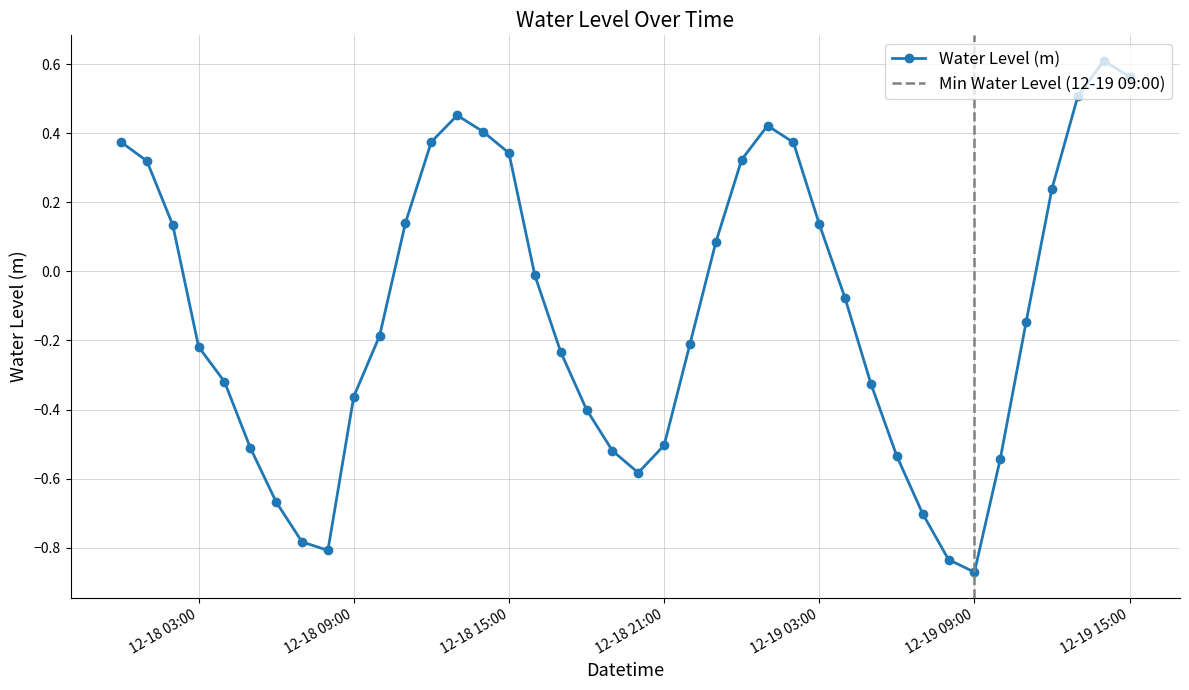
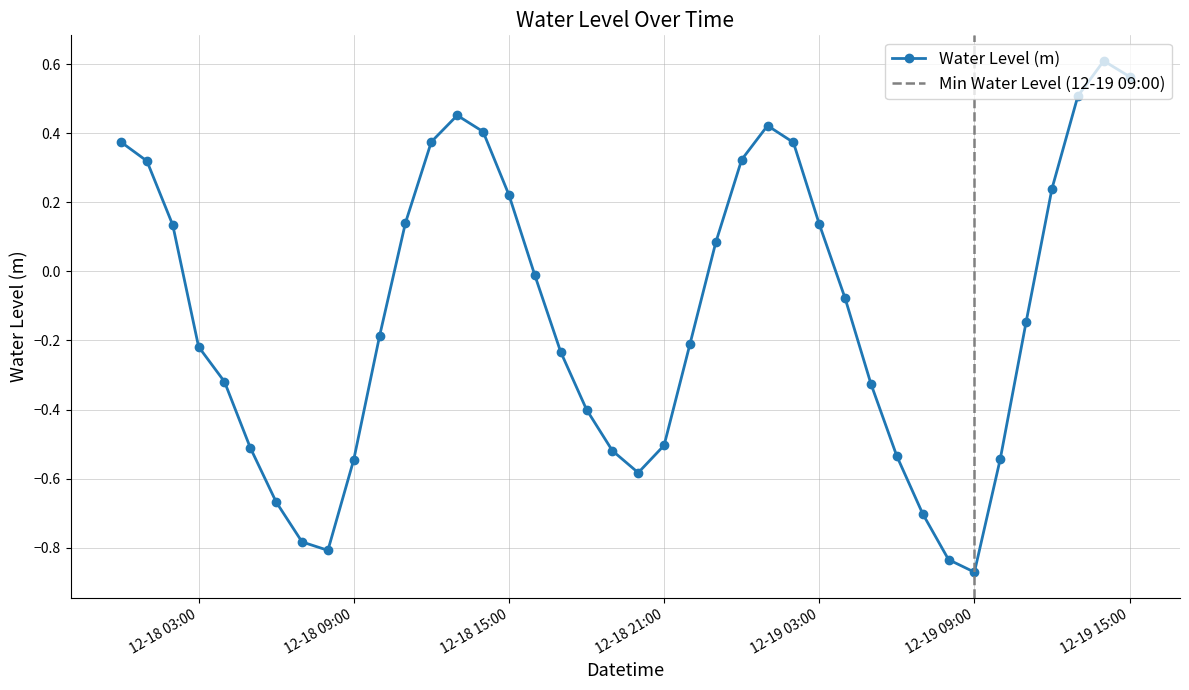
12-18 09:00: -0.36 -> -0.55
12-18 15:00: 0.34 -> 0.22
